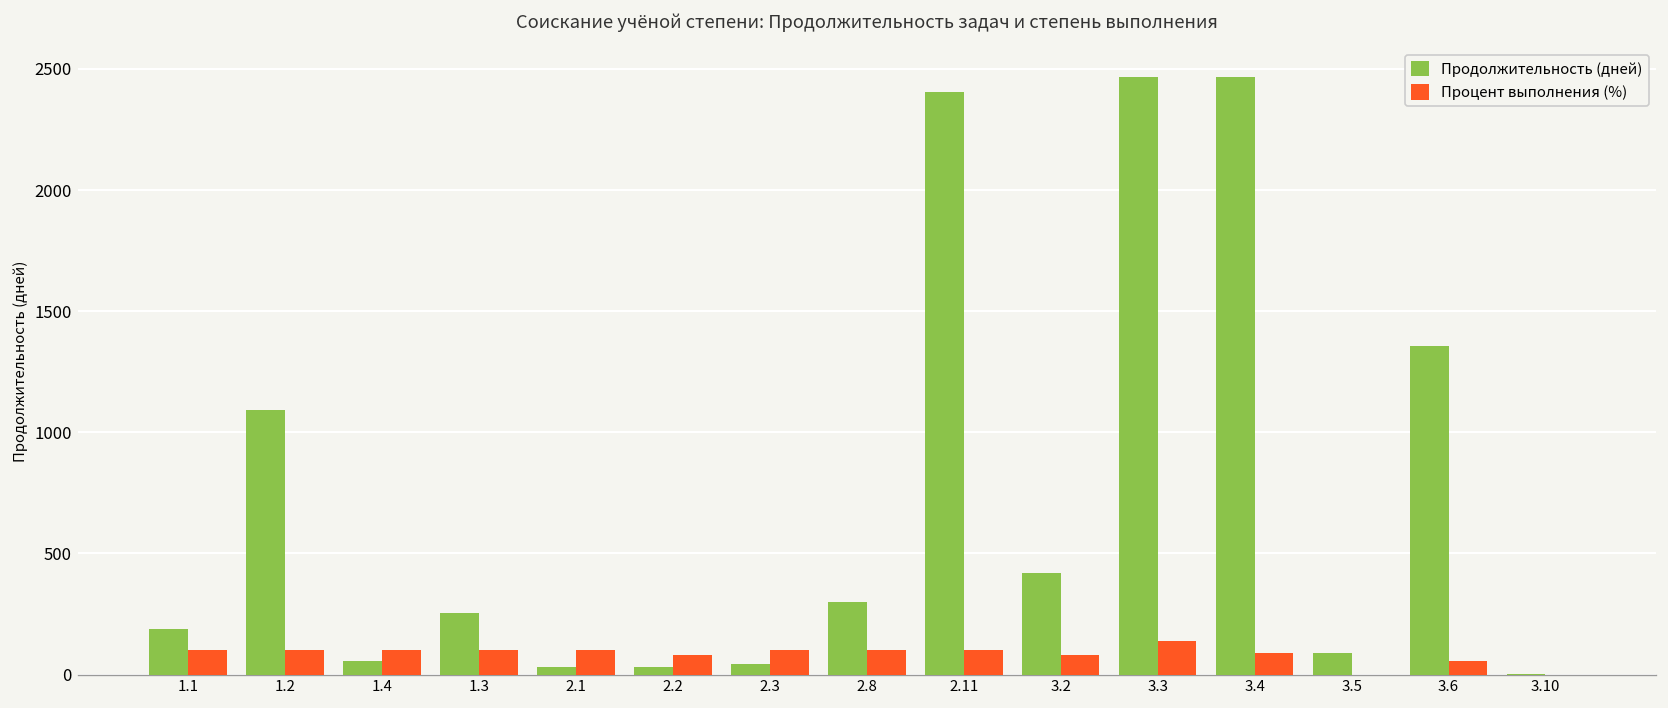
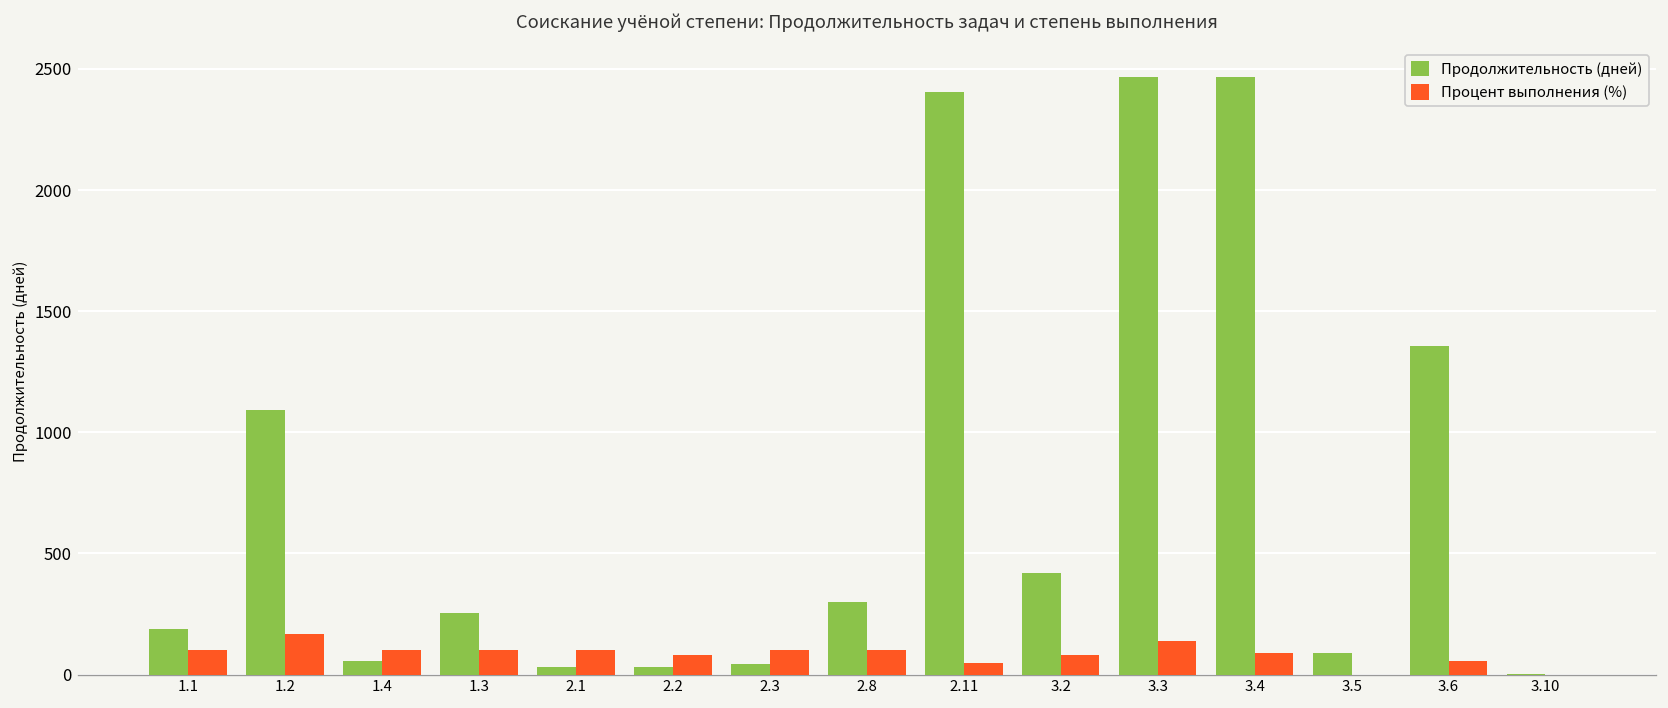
Процент выполнения (%), 1.2: 100 -> 170
Процент выполнения (%), 2.11: 100 -> 50
